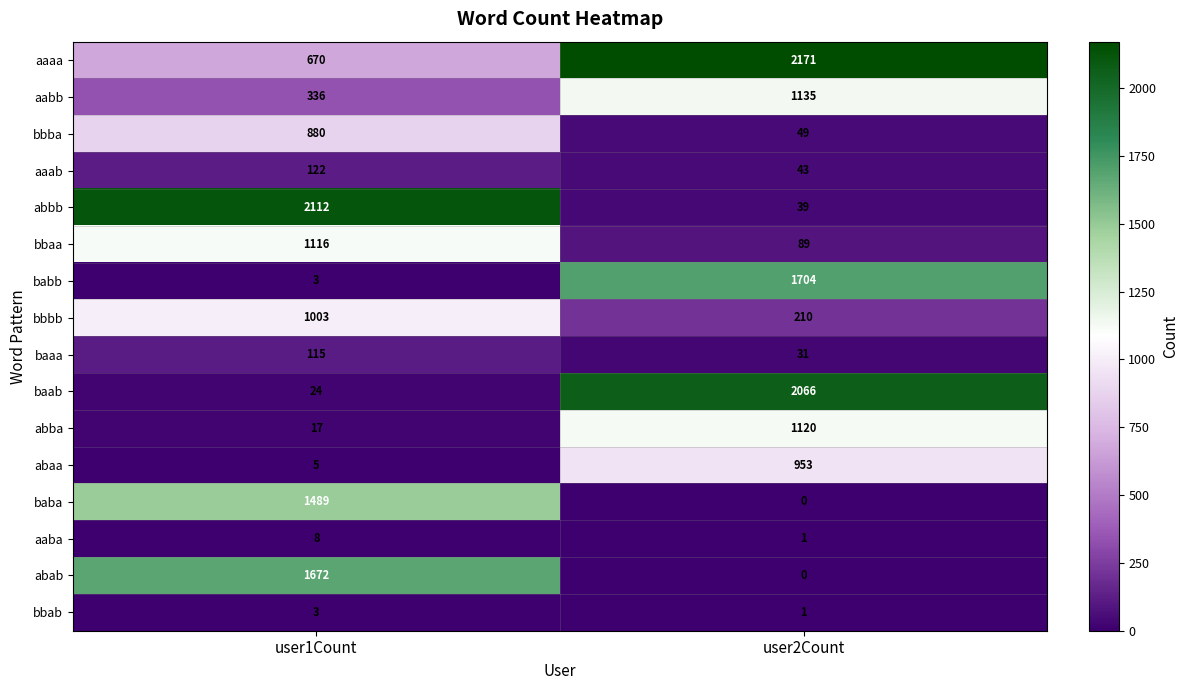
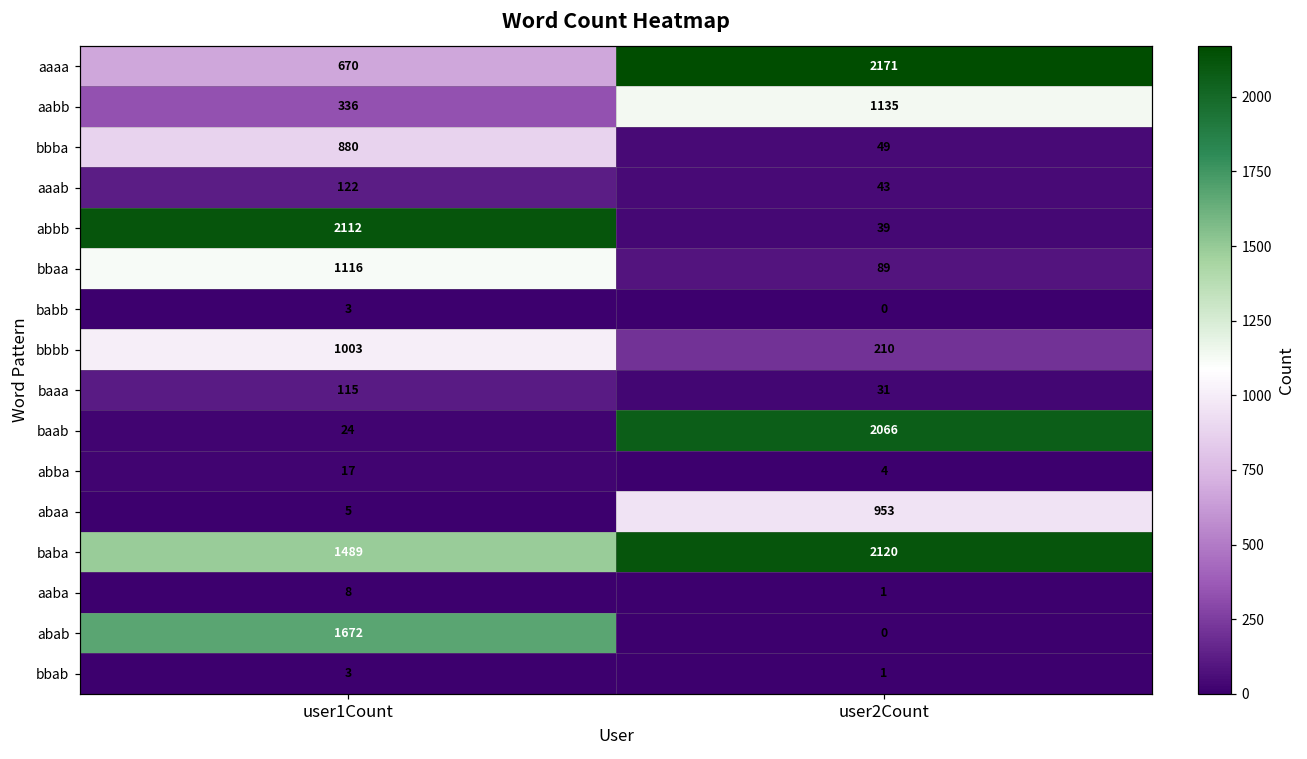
babb, user2Count: 1704 -> 0
abba, user2Count: 1120 -> 4
baba, user2Count: 0 -> 2120
